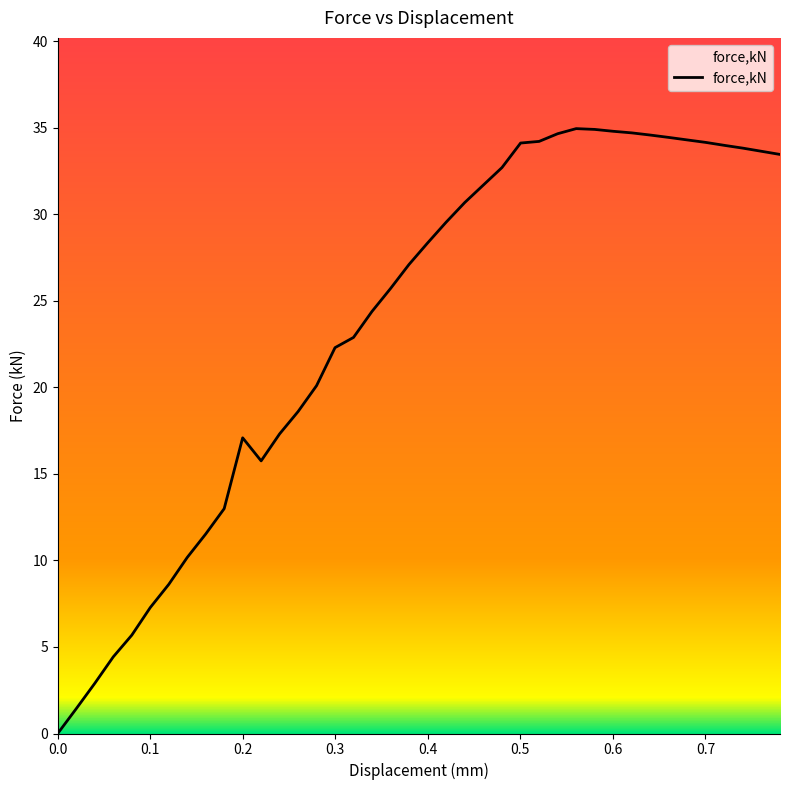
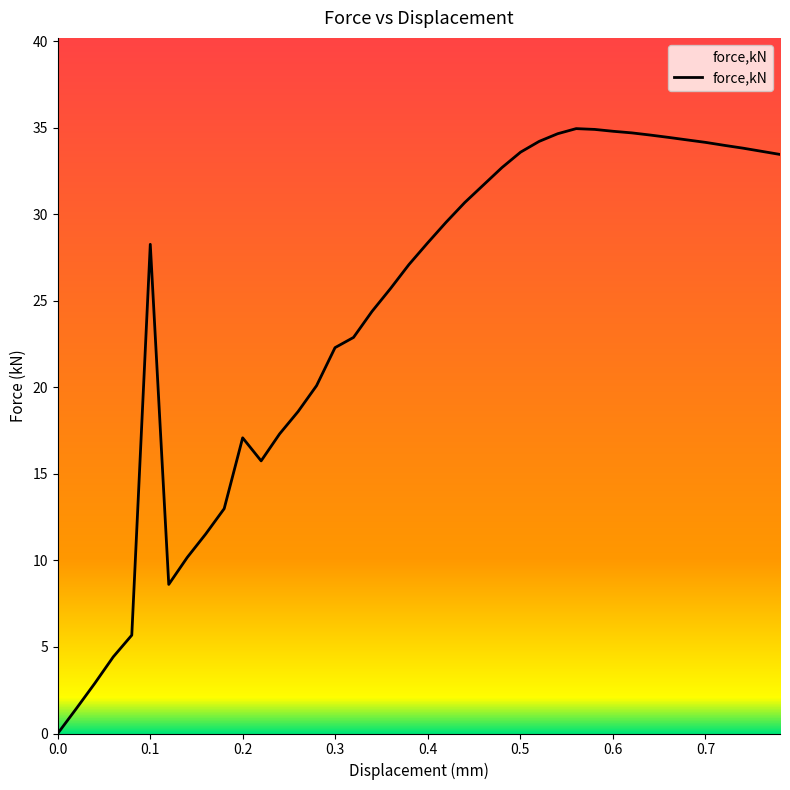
0.1: 7.3 -> 28.3
0.5: 34.1 -> 33.6
